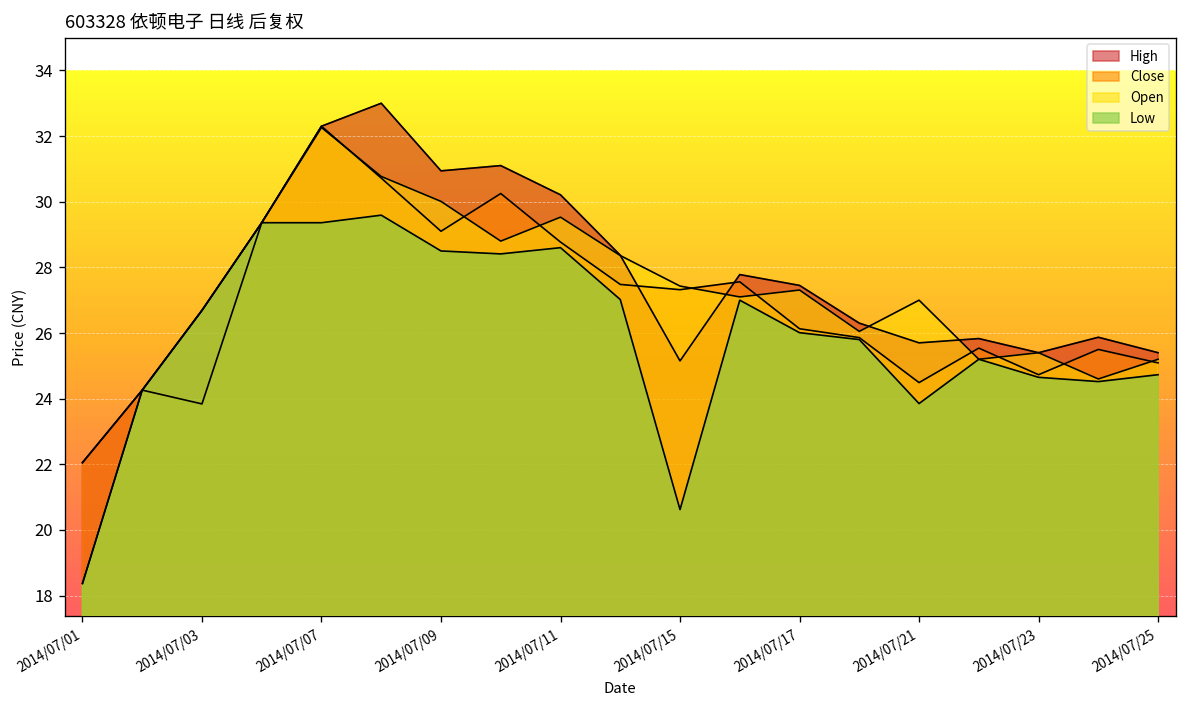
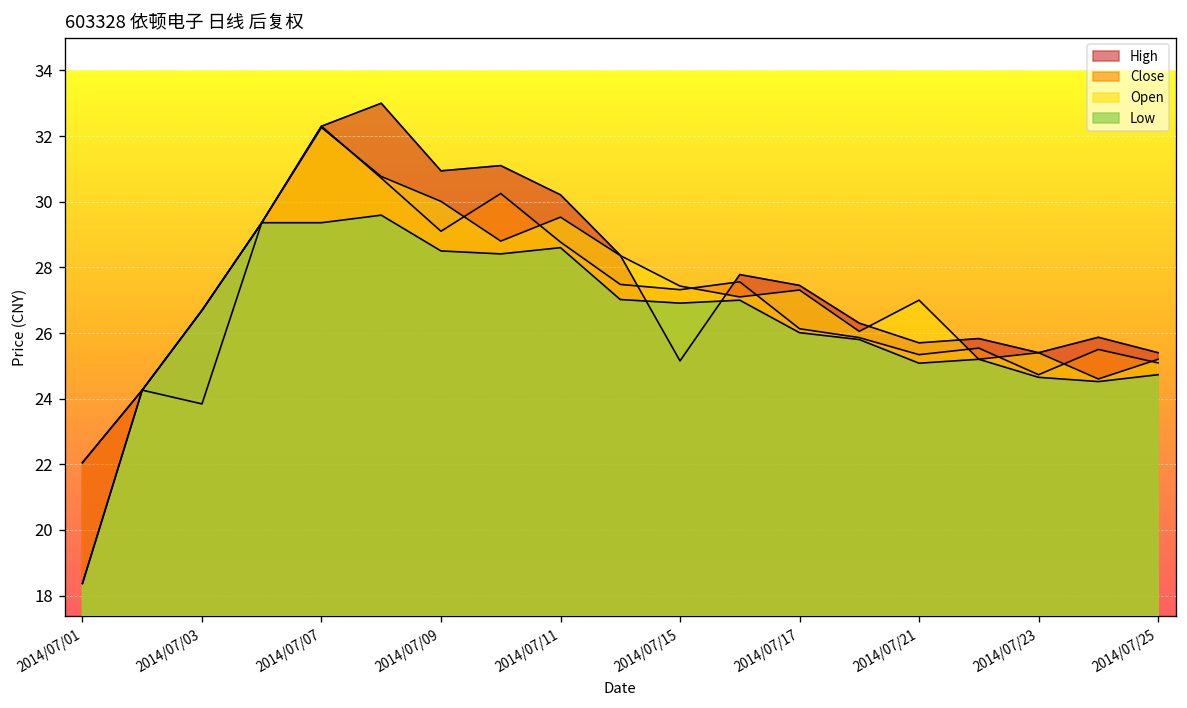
Low, 2014/07/15: 20.6 -> 26.9
Close, 2014/07/21: 24.5 -> 25.3
Low, 2014/07/21: 23.9 -> 25.1
